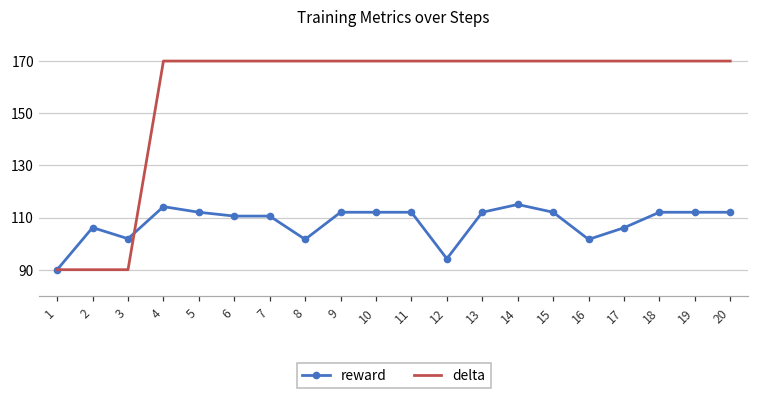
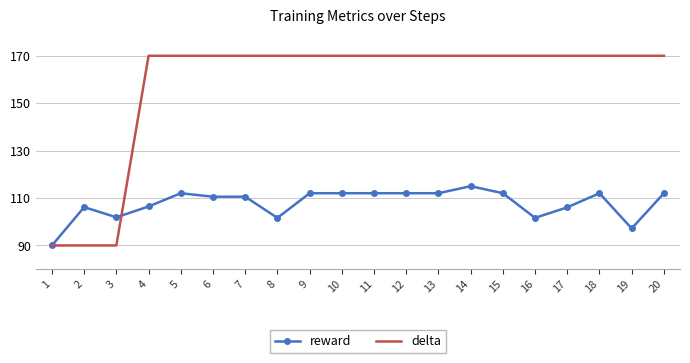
reward, 4: 114 -> 106
reward, 12: 94 -> 112
reward, 19: 112 -> 97
